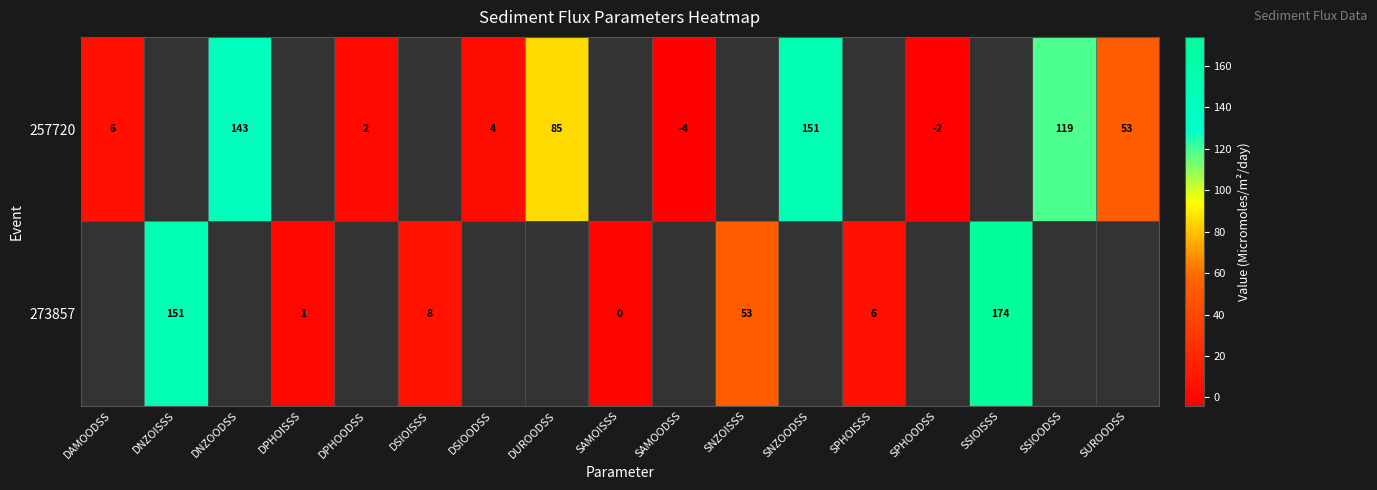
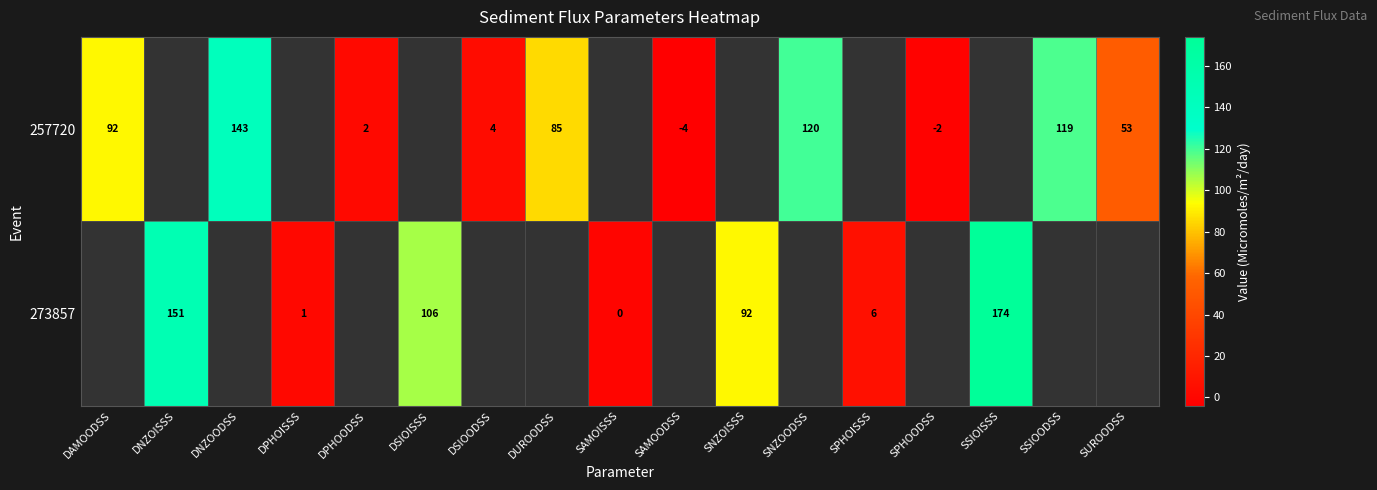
257720, DAMOODSS: 6 -> 92
257720, SNZOODSS: 151 -> 120
273857, DSIOISSS: 8 -> 106
273857, SNZOISSS: 53 -> 92
